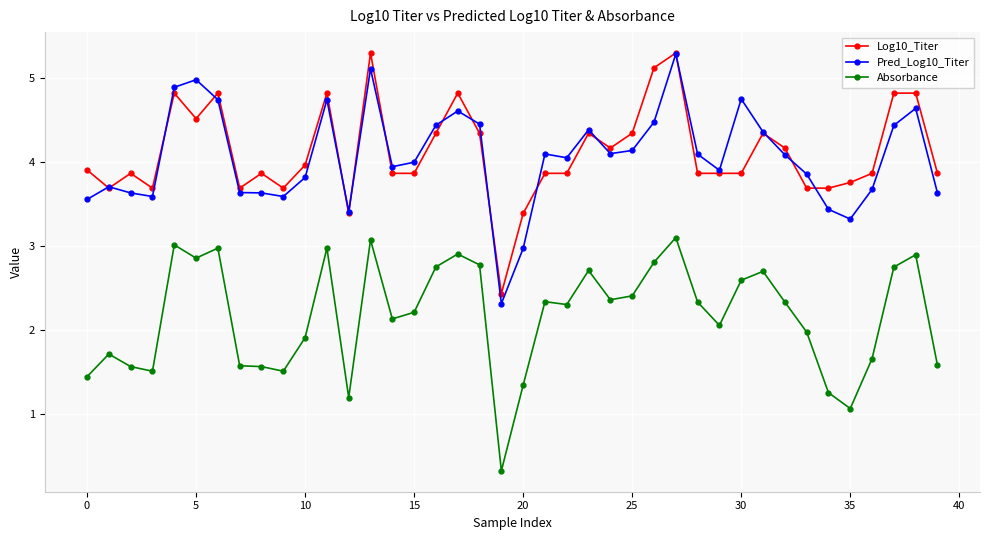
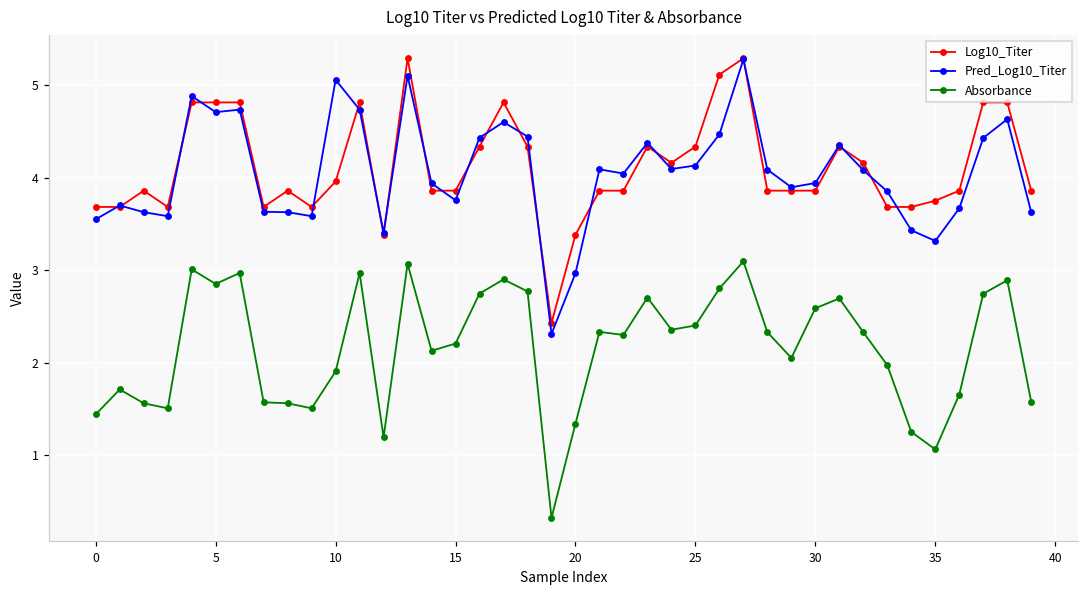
Log10_Titer, 0: 3.9 -> 3.7
Log10_Titer, 5: 4.5 -> 4.8
Pred_Log10_Titer, 5: 5.0 -> 4.7
Pred_Log10_Titer, 10: 3.8 -> 5.1
Pred_Log10_Titer, 15: 4.0 -> 3.8
Pred_Log10_Titer, 30: 4.7 -> 3.9
